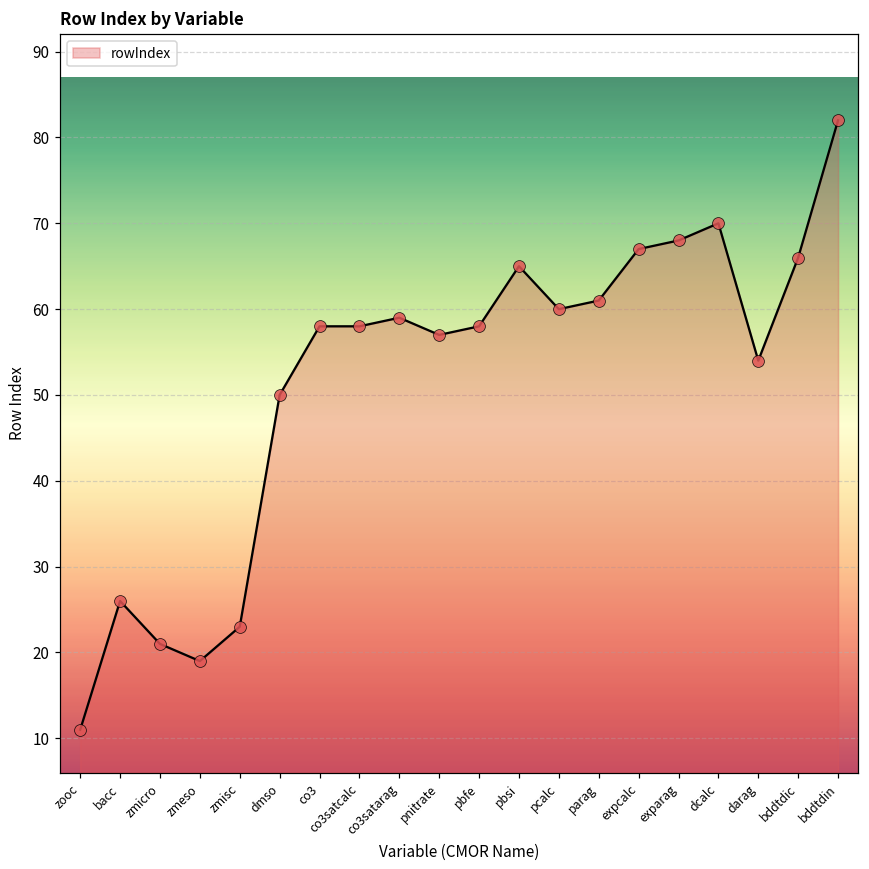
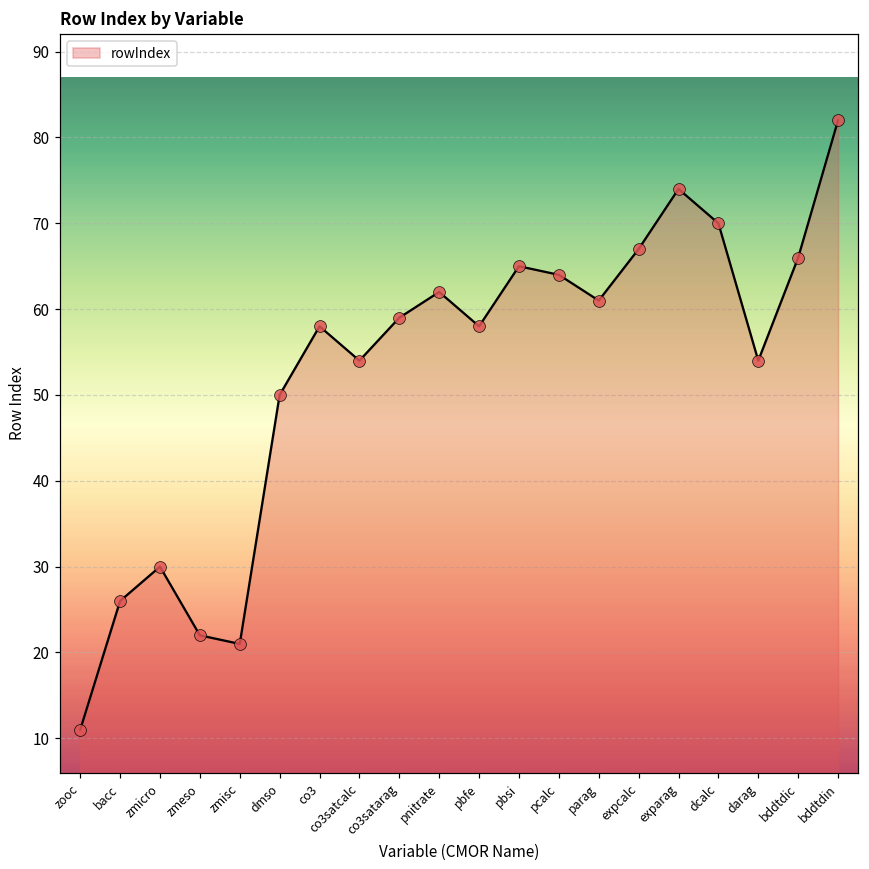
zmicro: 21 -> 30
zmeso: 19 -> 22
zmisc: 23 -> 21
co3satcalc: 58 -> 54
pnitrate: 57 -> 62
pcalc: 60 -> 64
exparag: 68 -> 74
